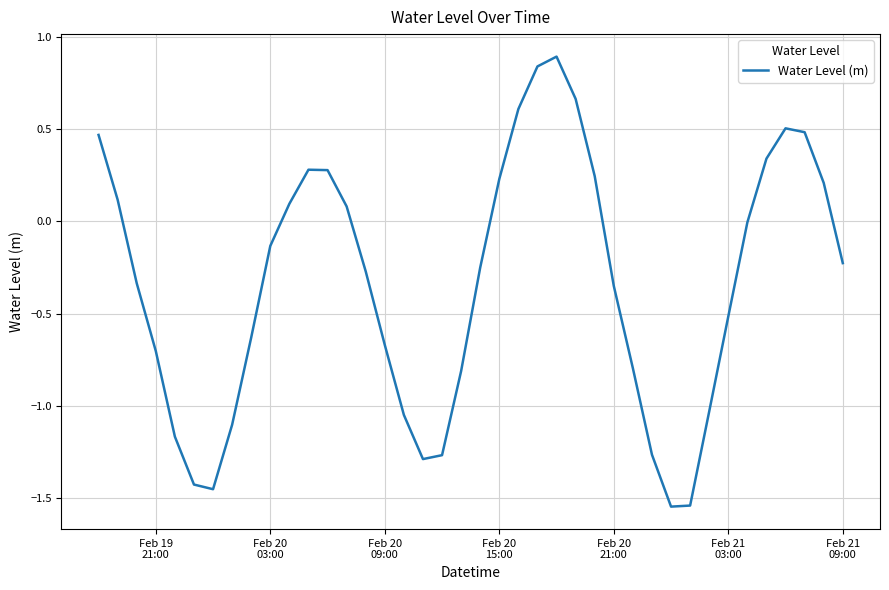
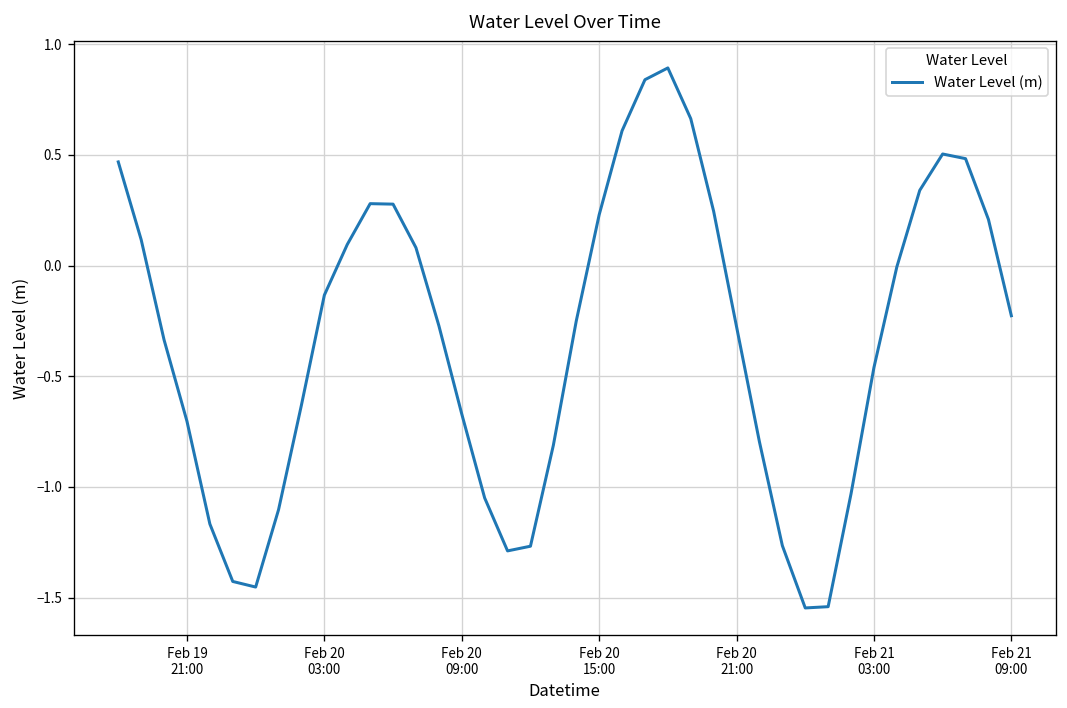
Feb 20 21:00: -0.35 -> -0.28
Feb 21 03:00: -0.52 -> -0.46
